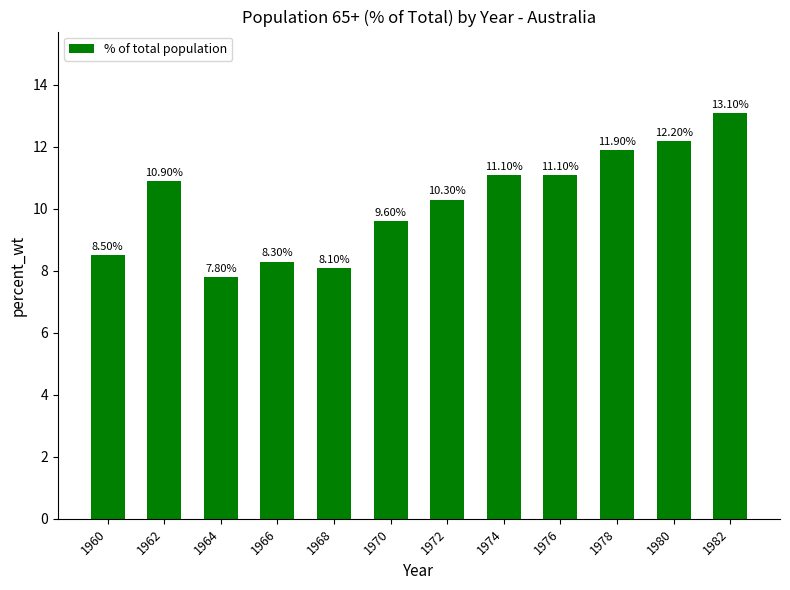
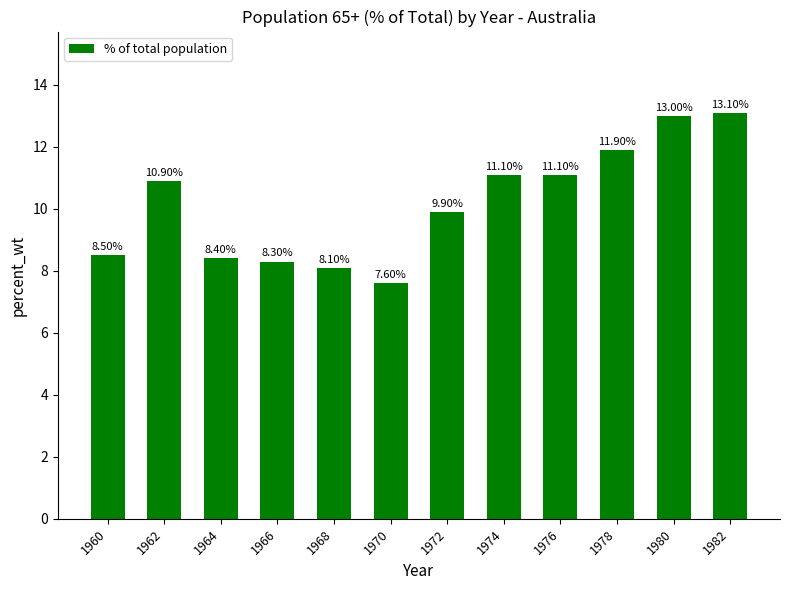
1964: 7.80% -> 8.40%
1970: 9.60% -> 7.60%
1972: 10.30% -> 9.90%
1980: 12.20% -> 13.00%
